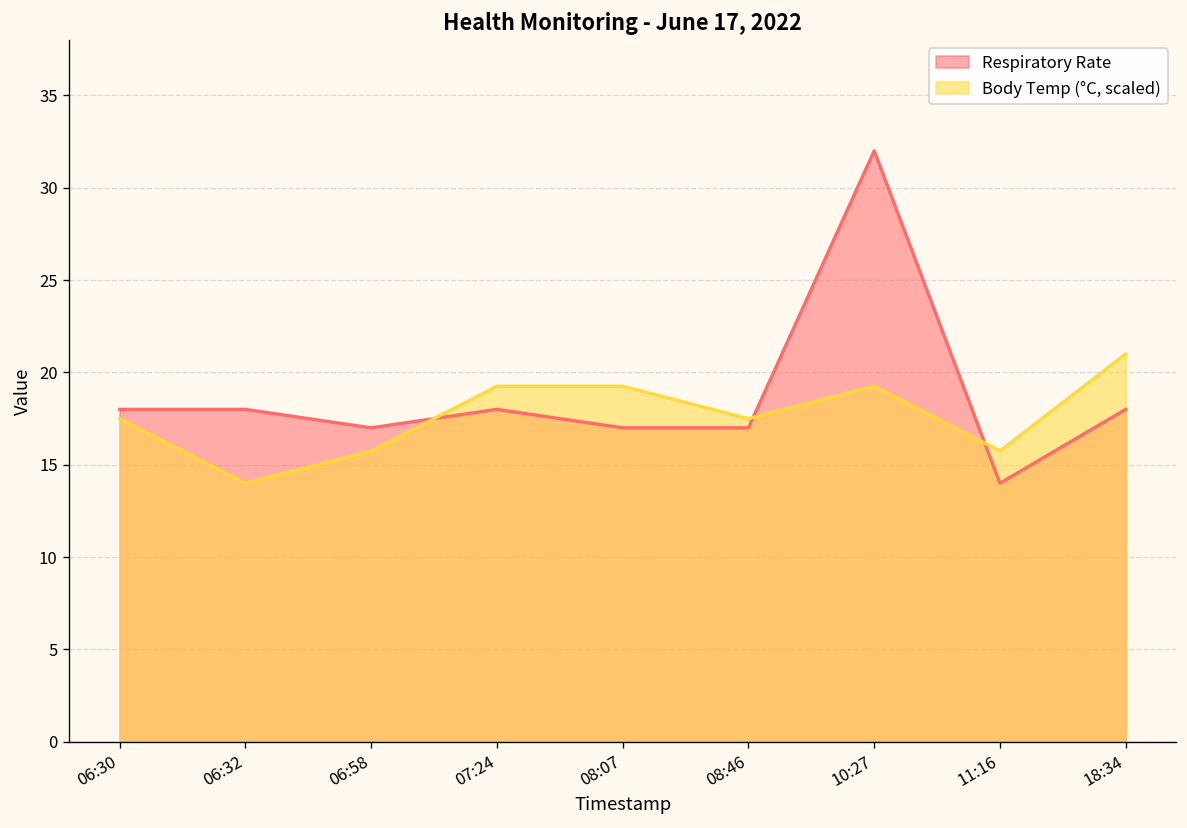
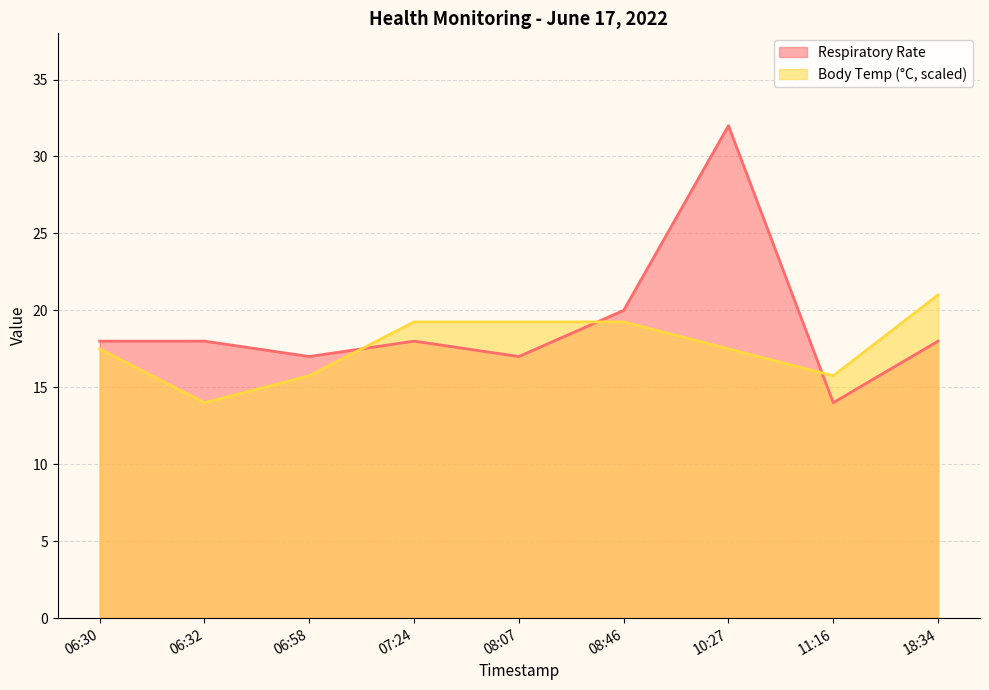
Respiratory Rate, 08:46: 17 -> 20
Body Temp (°C, scaled), 08:46: 17.5 -> 19.3
Body Temp (°C, scaled), 10:27: 19.3 -> 17.5
